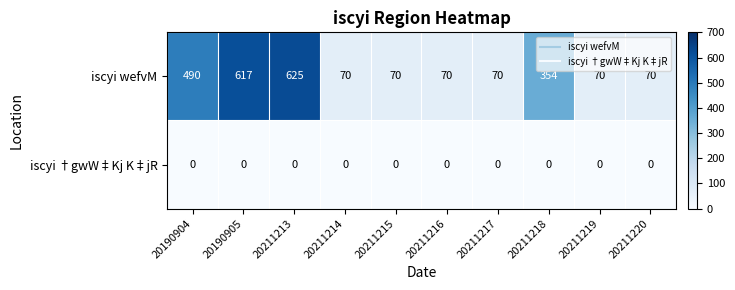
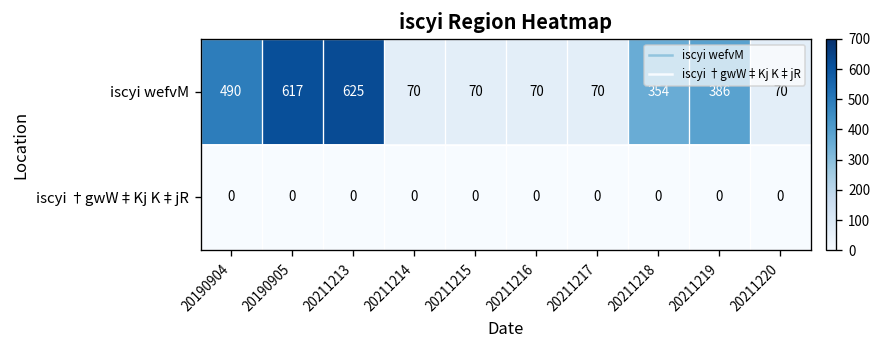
iscyi wefvM, 20211219: 70 -> 386
